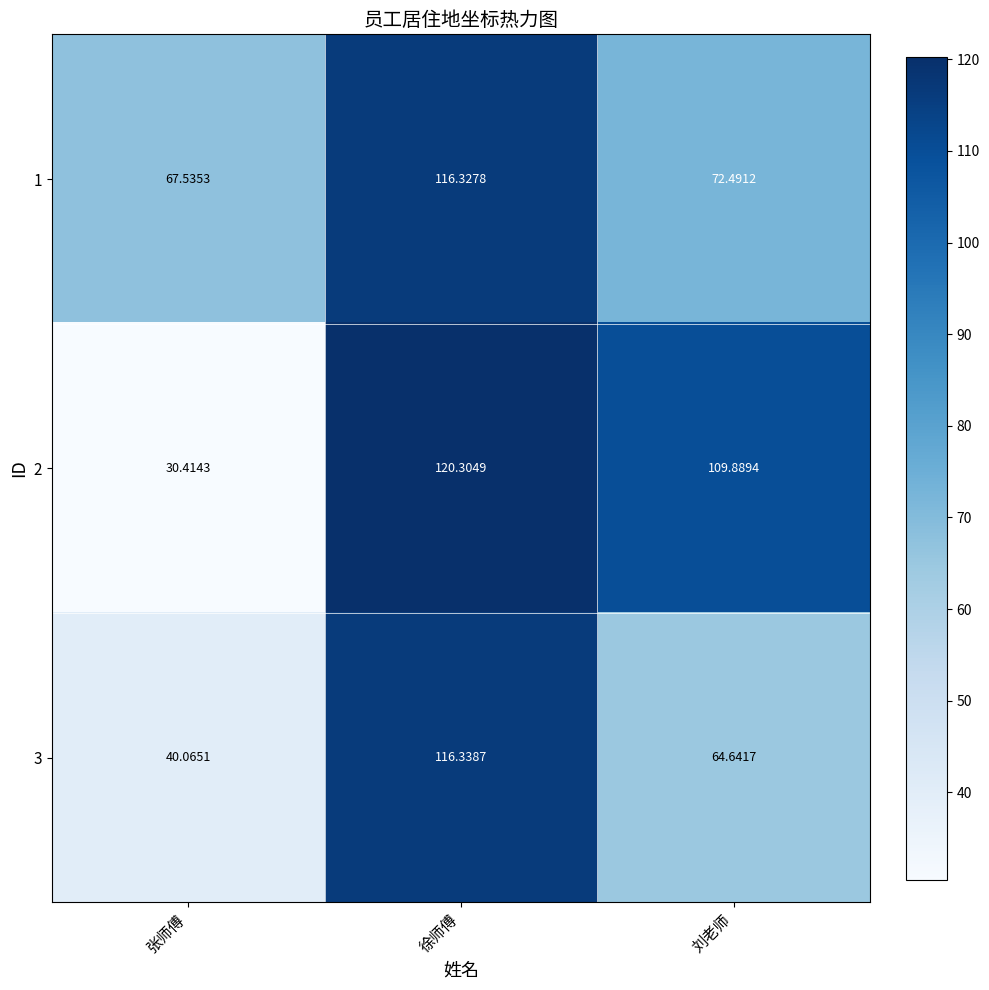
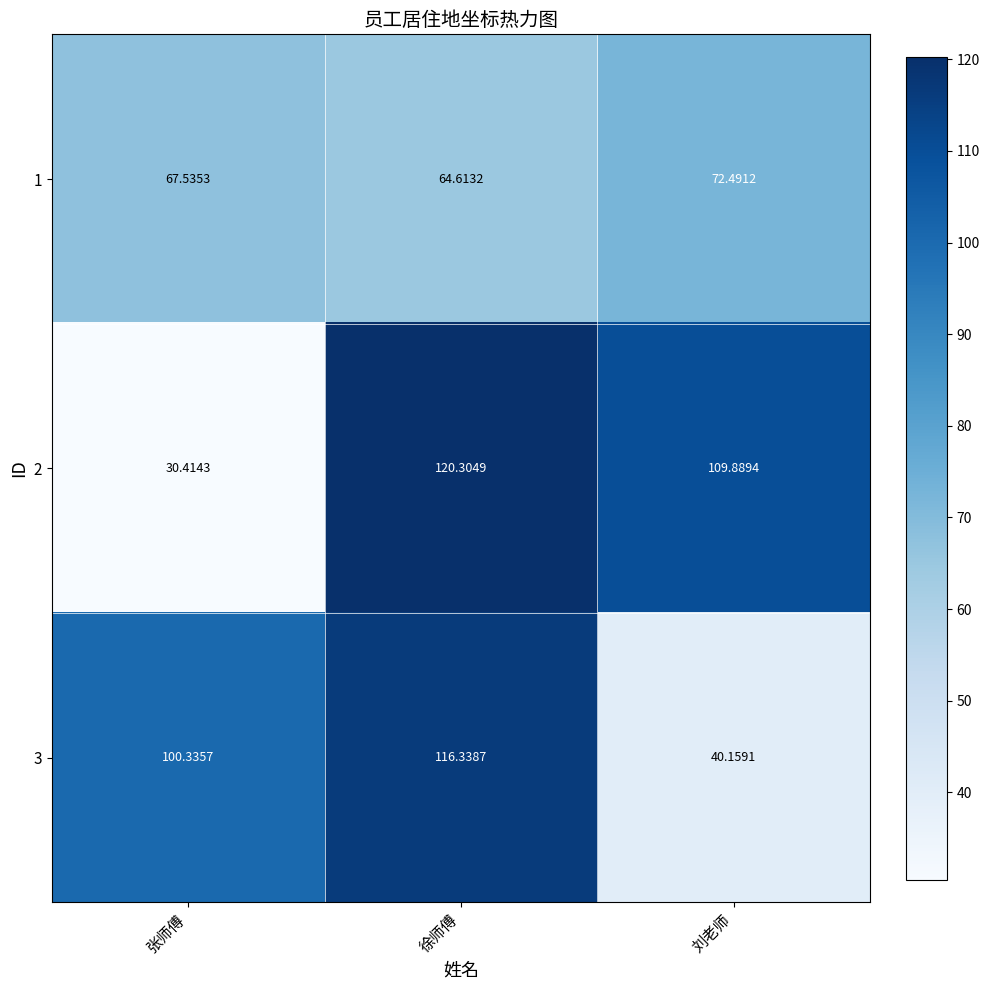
1, 徐师傅: 116.3278 -> 64.6132
3, 张师傅: 40.0651 -> 100.3357
3, 刘老师: 64.6417 -> 40.1591
